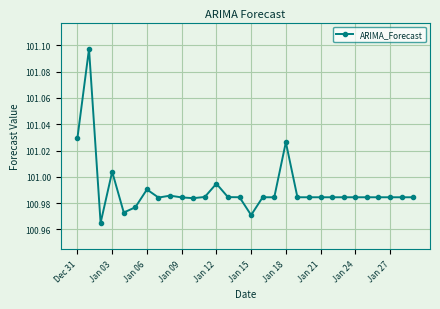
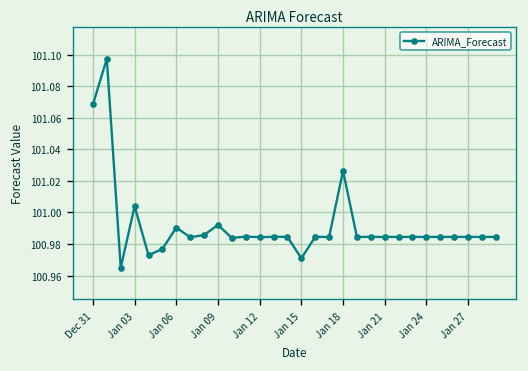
Dec 31: 101.030 -> 101.068
Jan 09: 100.984 -> 100.992
Jan 12: 100.995 -> 100.984
